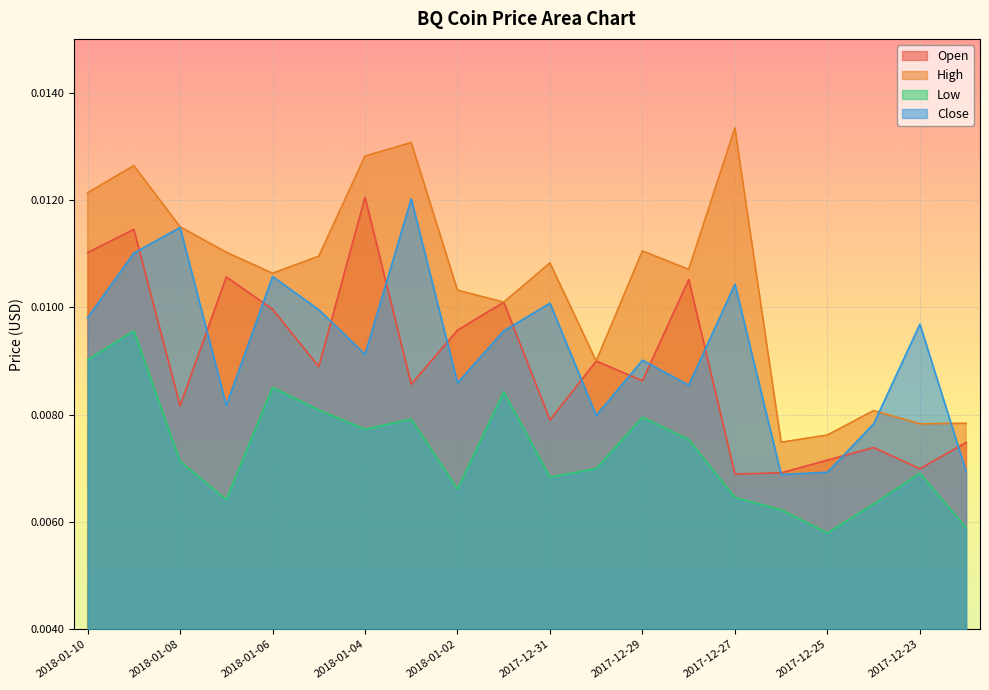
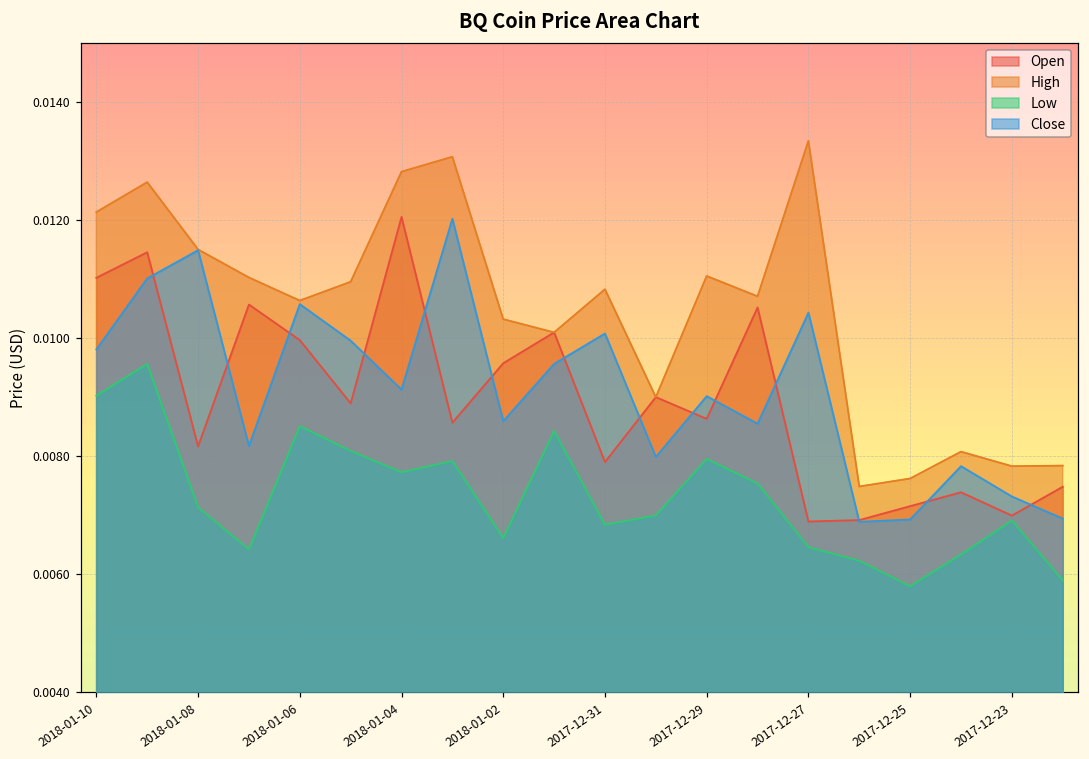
Close, 2017-12-23: 0.0097 -> 0.0073
